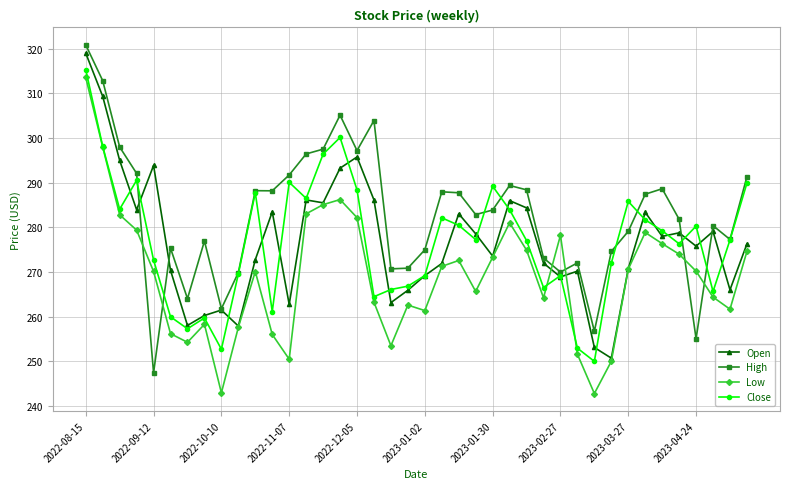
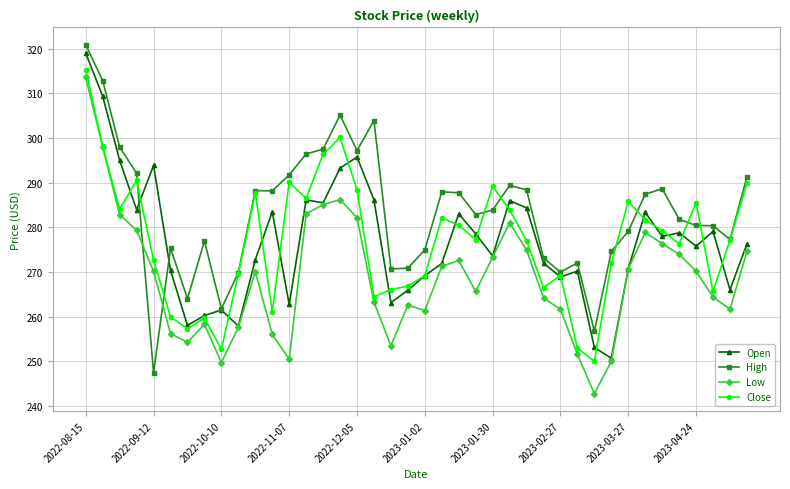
Low, 2022-10-10: 243 -> 250
Low, 2023-02-27: 278 -> 262
High, 2023-04-24: 255 -> 280
Close, 2023-04-24: 280 -> 286
